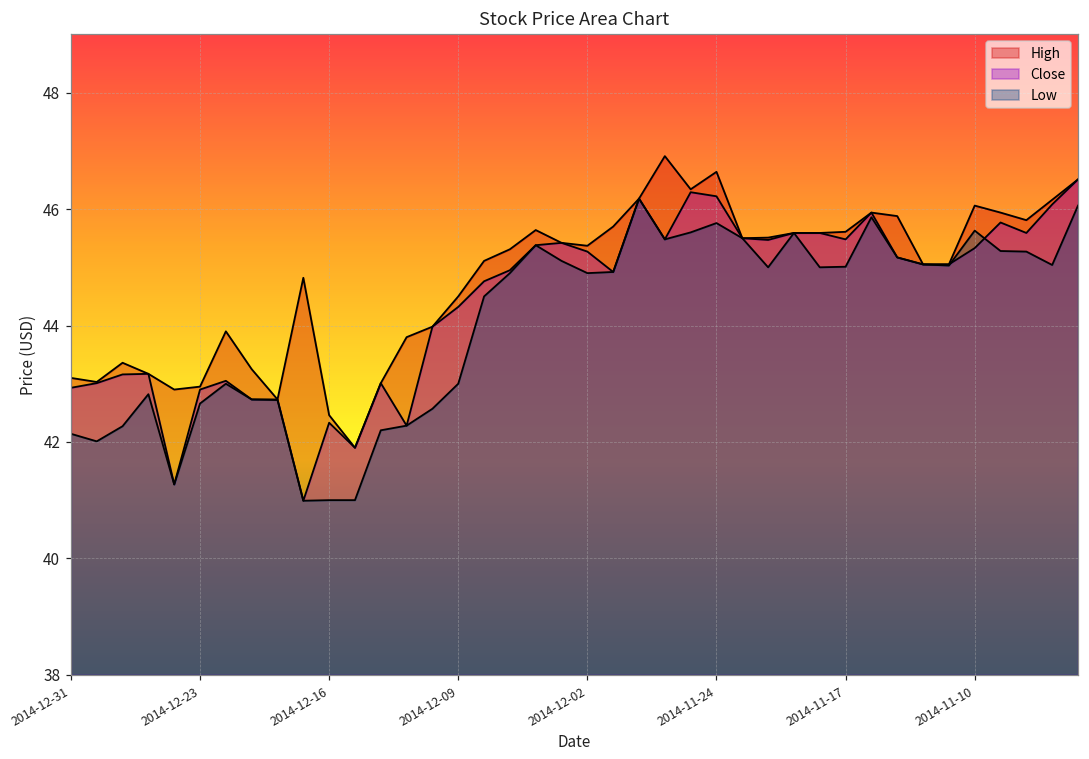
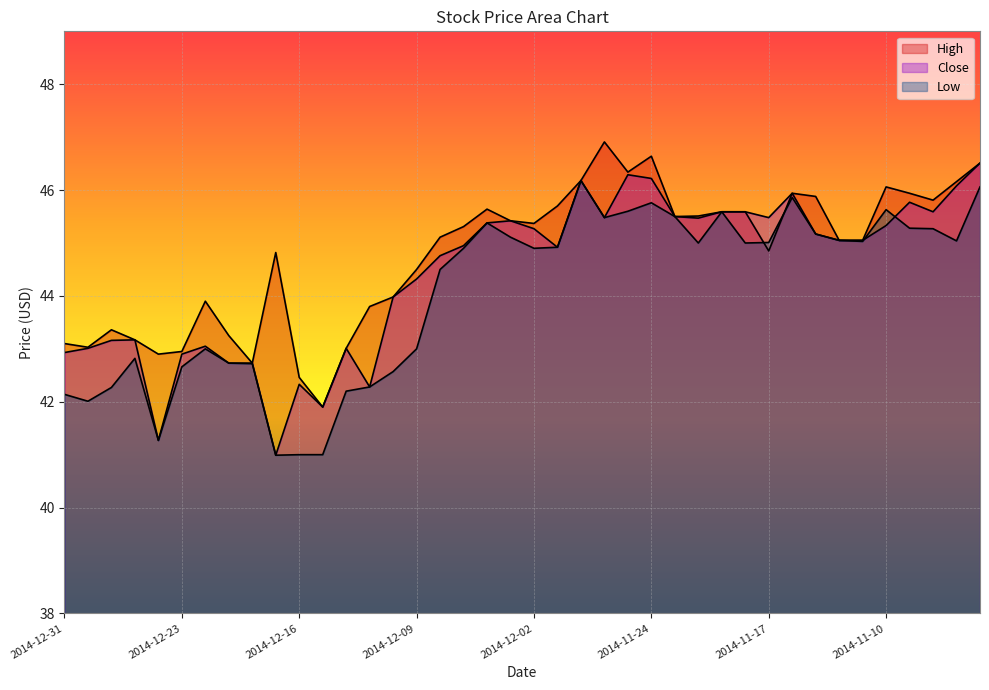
High, 2014-11-17: 45.6 -> 44.9
